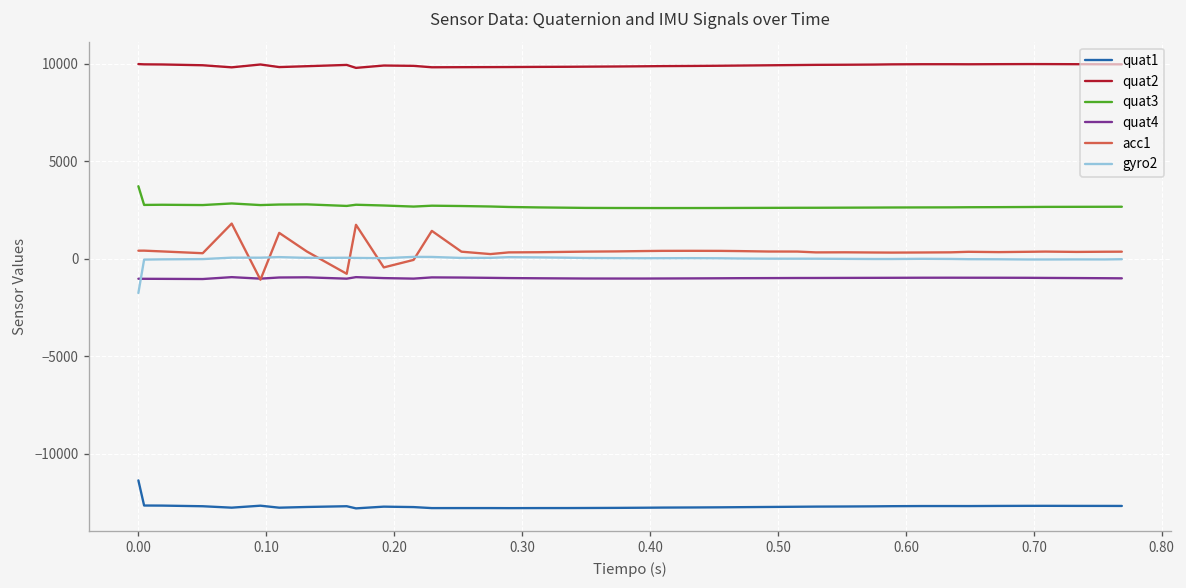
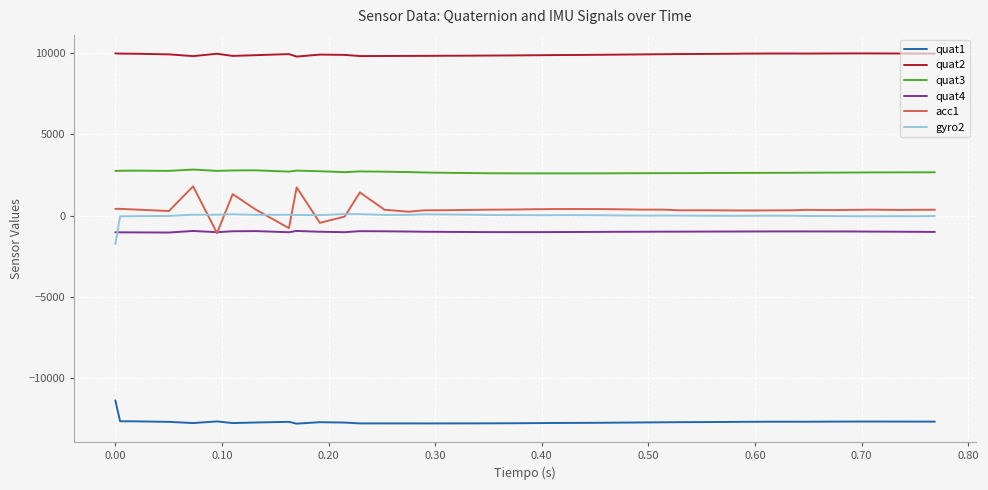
quat3, 0.00: 3700 -> 2700
